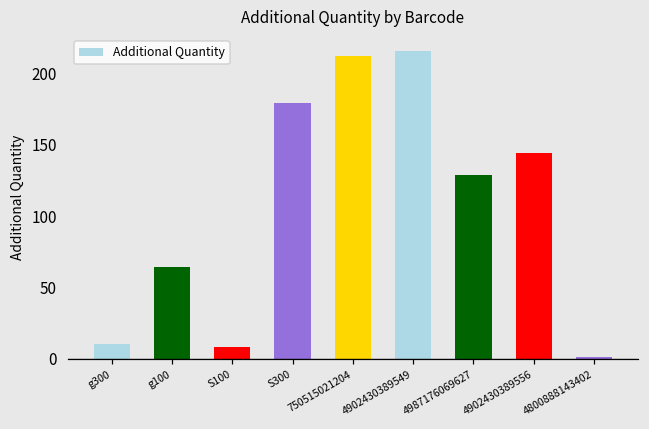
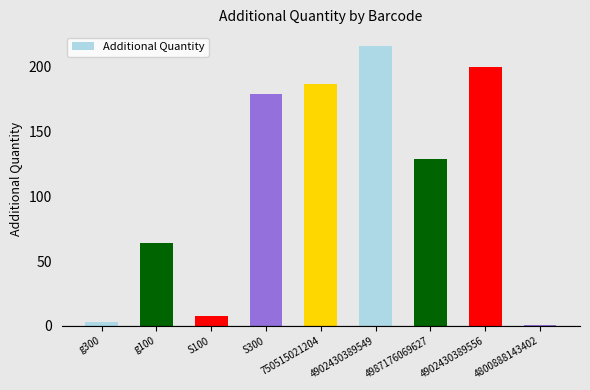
g300: 10 -> 3
750515021204: 212 -> 187
4902430389556: 144 -> 200
